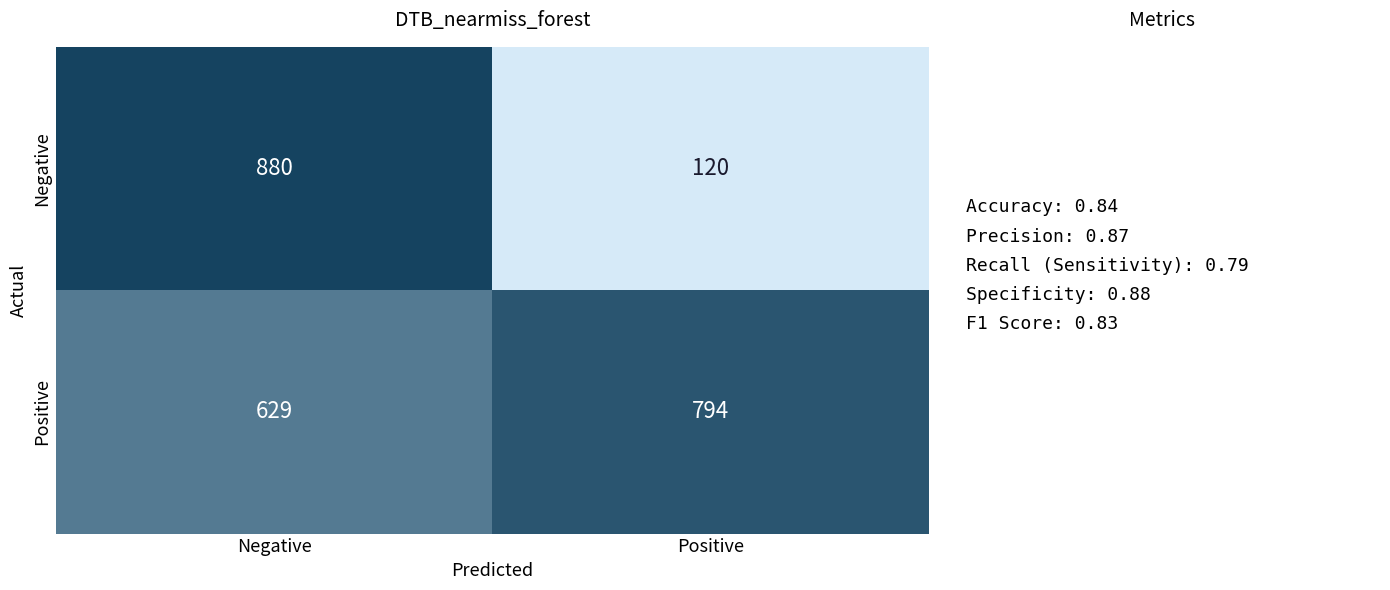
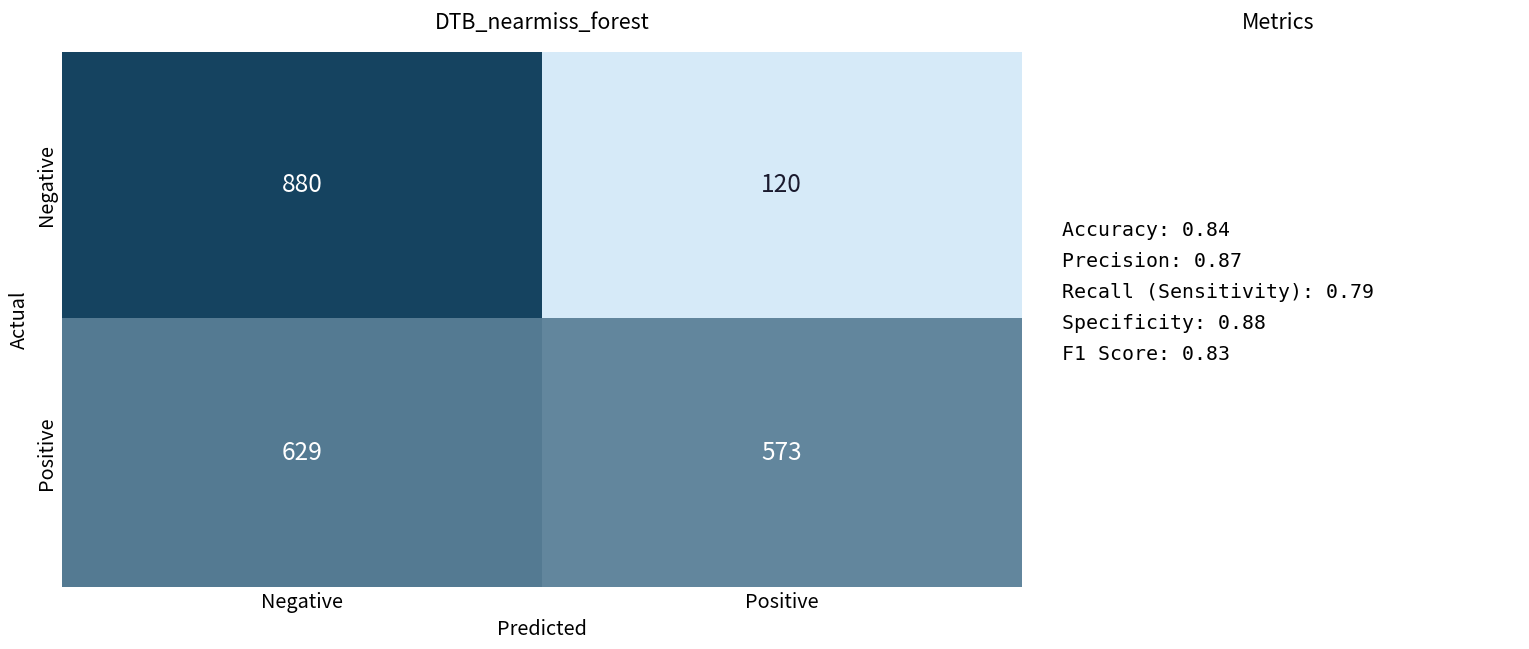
Positive, Positive: 794 -> 573
